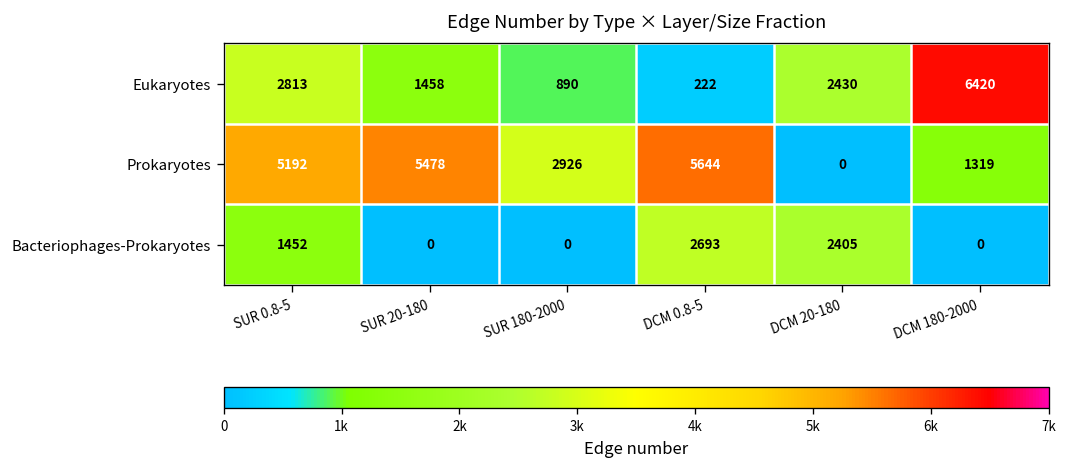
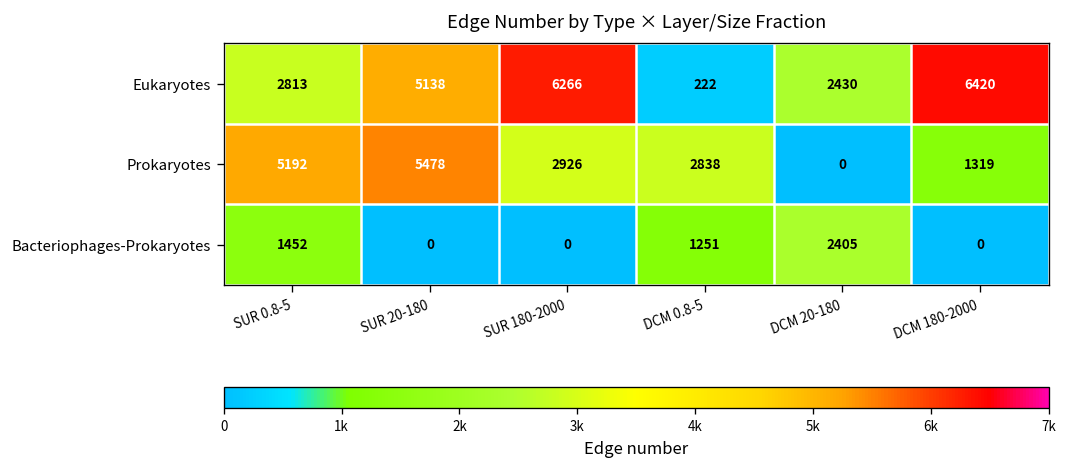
Eukaryotes, SUR 20-180: 1458 -> 5138
Eukaryotes, SUR 180-2000: 890 -> 6266
Prokaryotes, DCM 0.8-5: 5644 -> 2838
Bacteriophages-Prokaryotes, DCM 0.8-5: 2693 -> 1251
